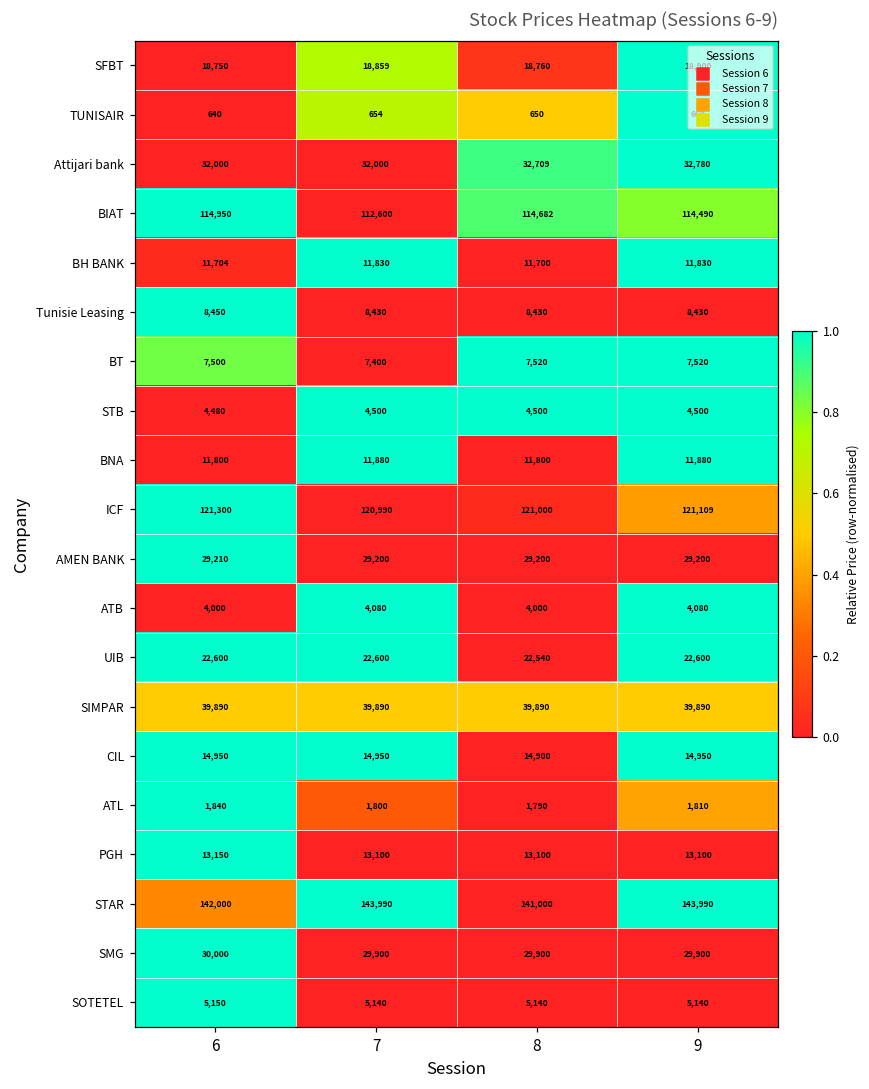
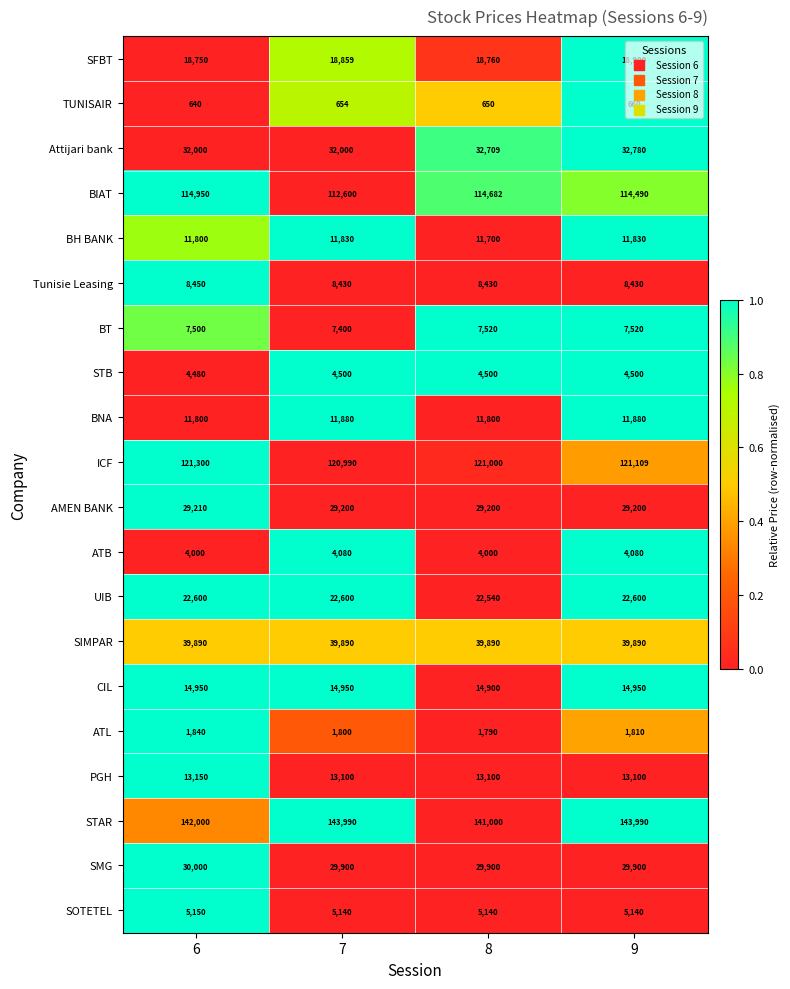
BH BANK, 6: 11,704 -> 11,800
